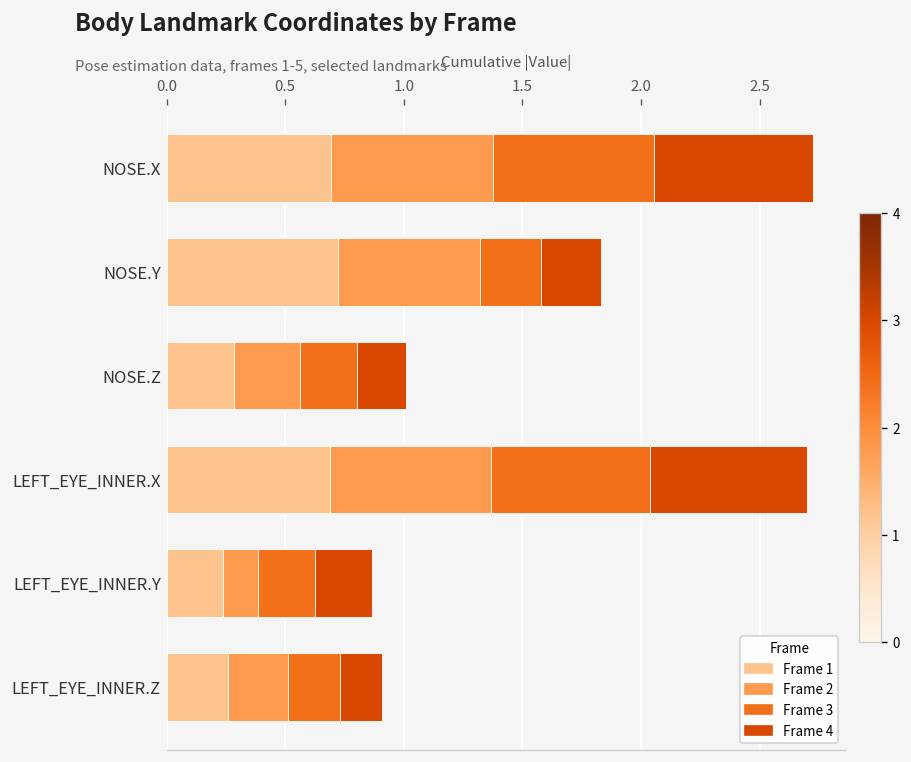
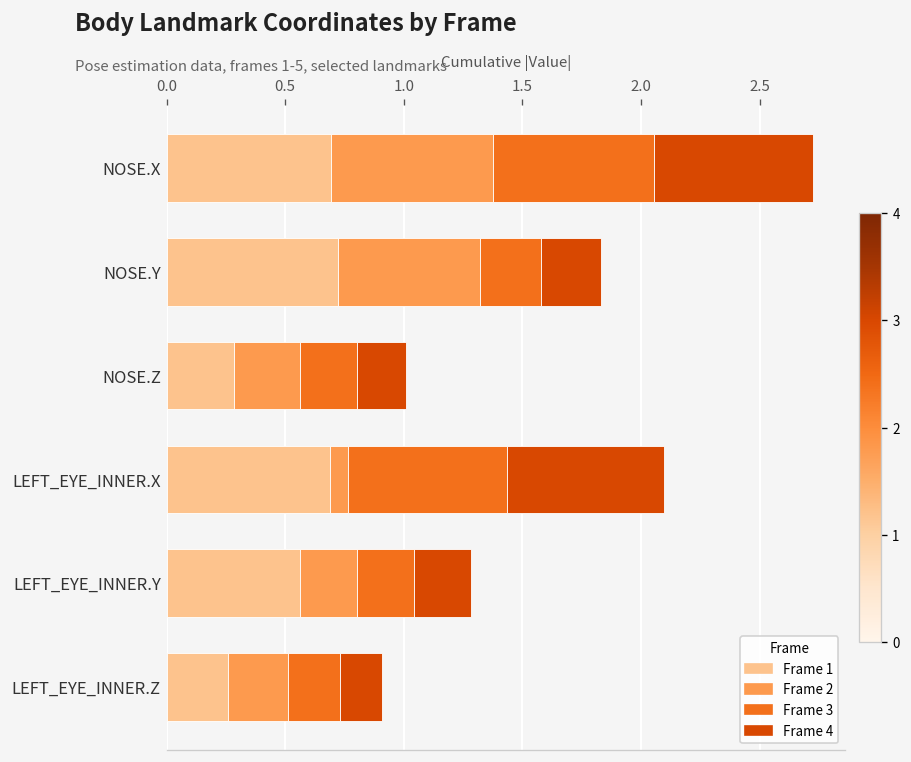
Frame 2, LEFT_EYE_INNER.X: 0.68 -> 0.08
Frame 1, LEFT_EYE_INNER.Y: 0.24 -> 0.56
Frame 2, LEFT_EYE_INNER.Y: 0.15 -> 0.24
